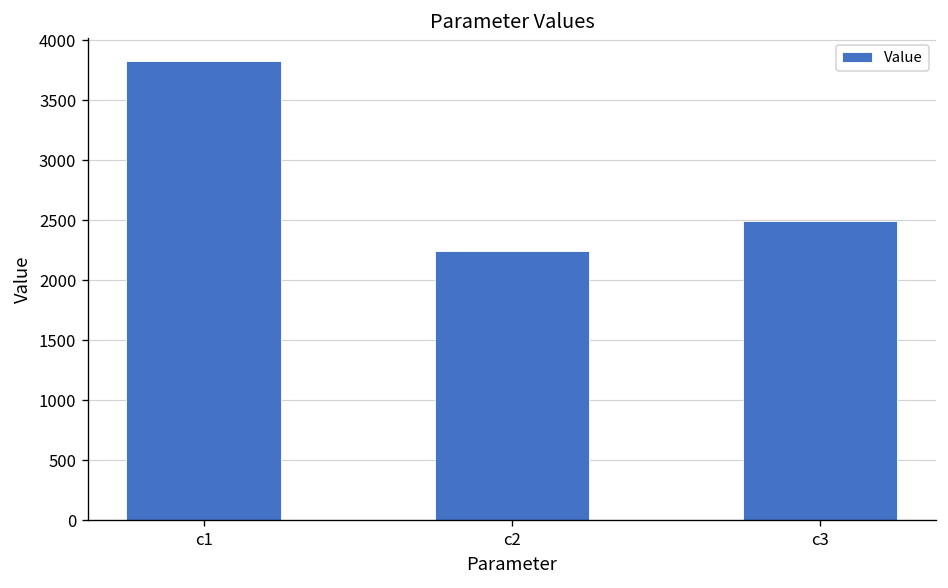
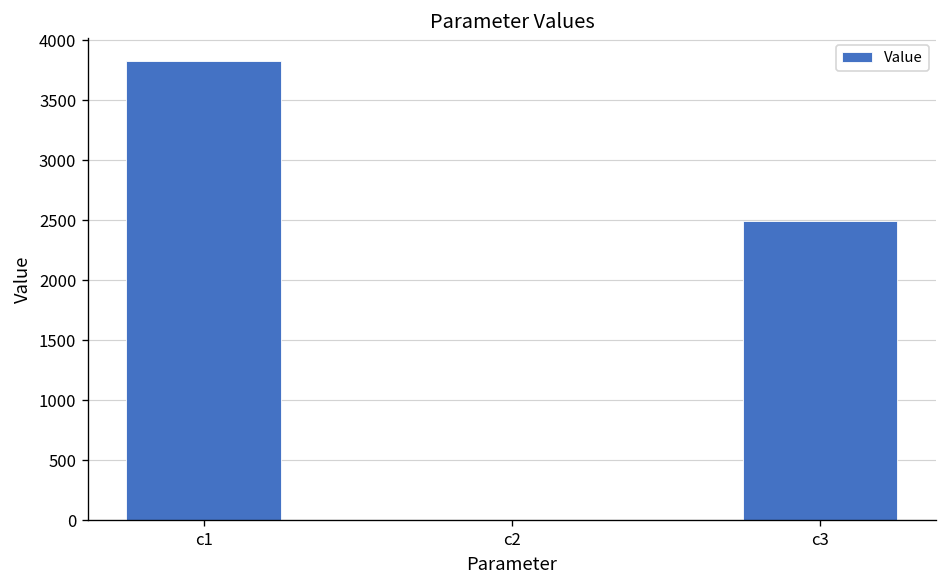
c2: 2250 -> 0
